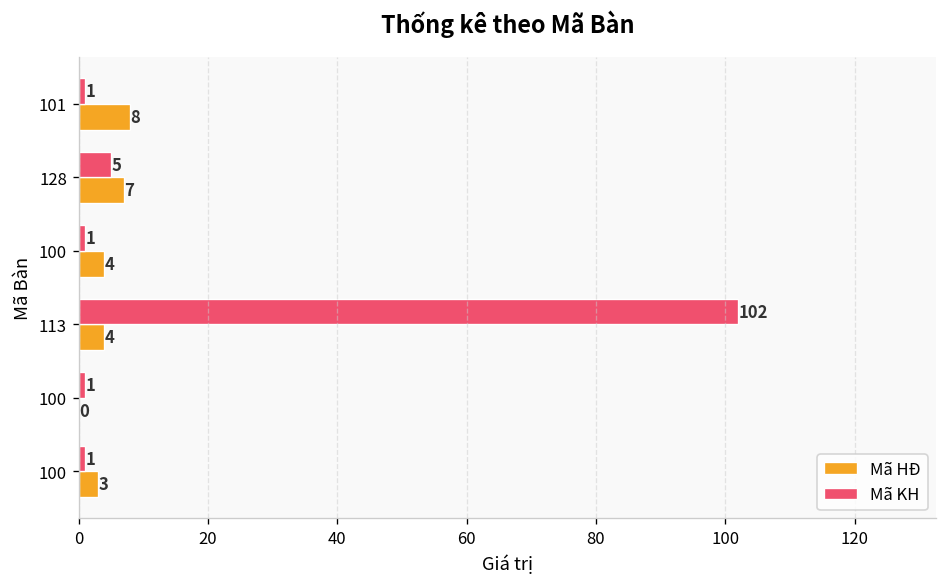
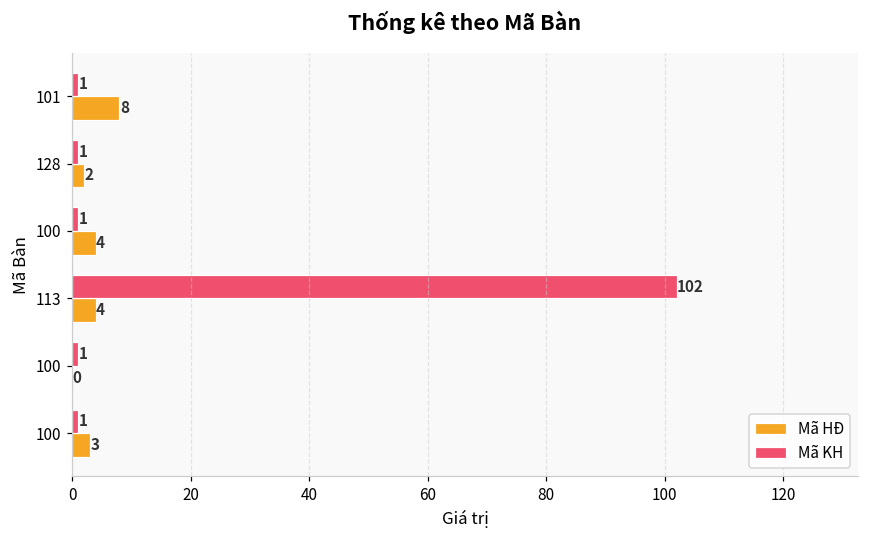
Mã KH, 128: 5 -> 1
Mã HĐ, 128: 7 -> 2
